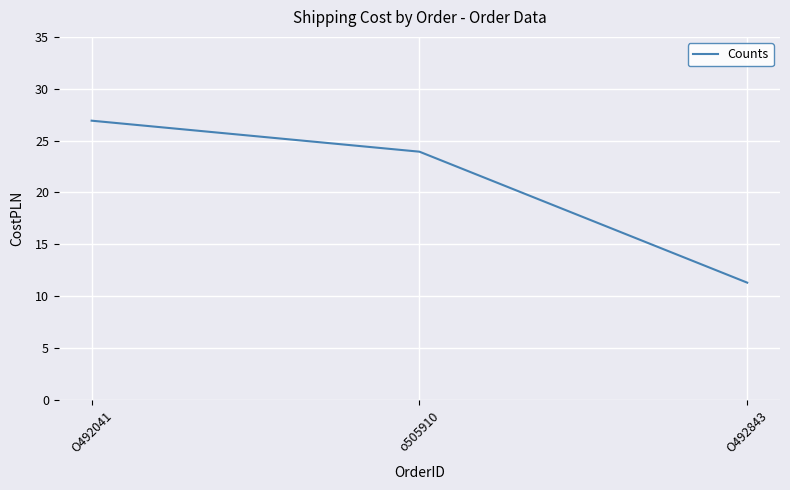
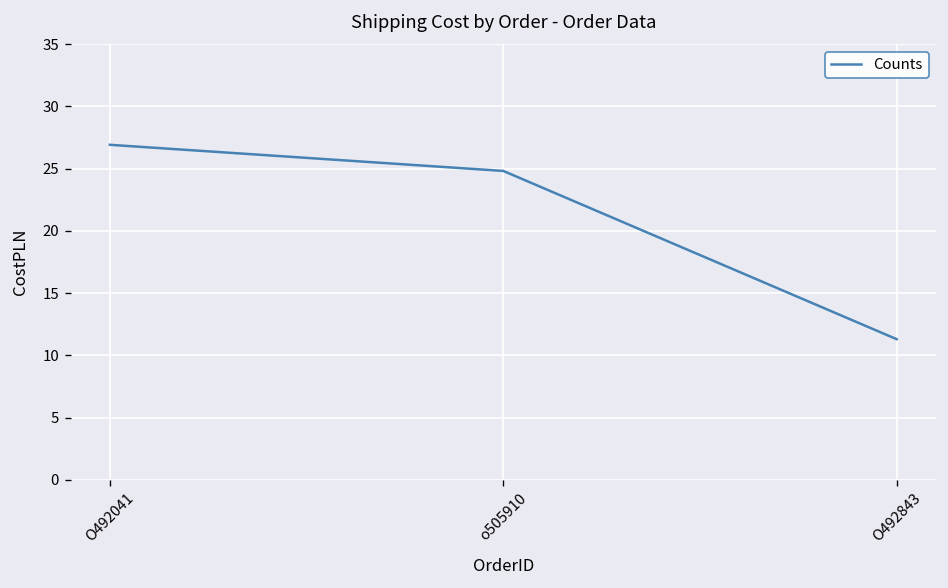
o505910: 23.9 -> 24.8
